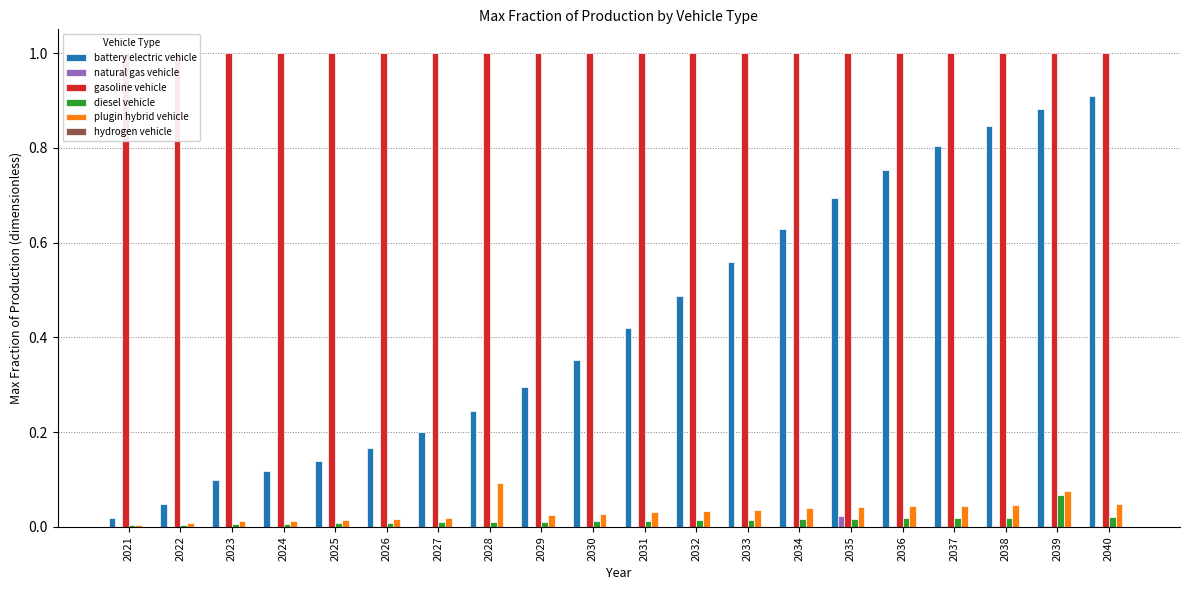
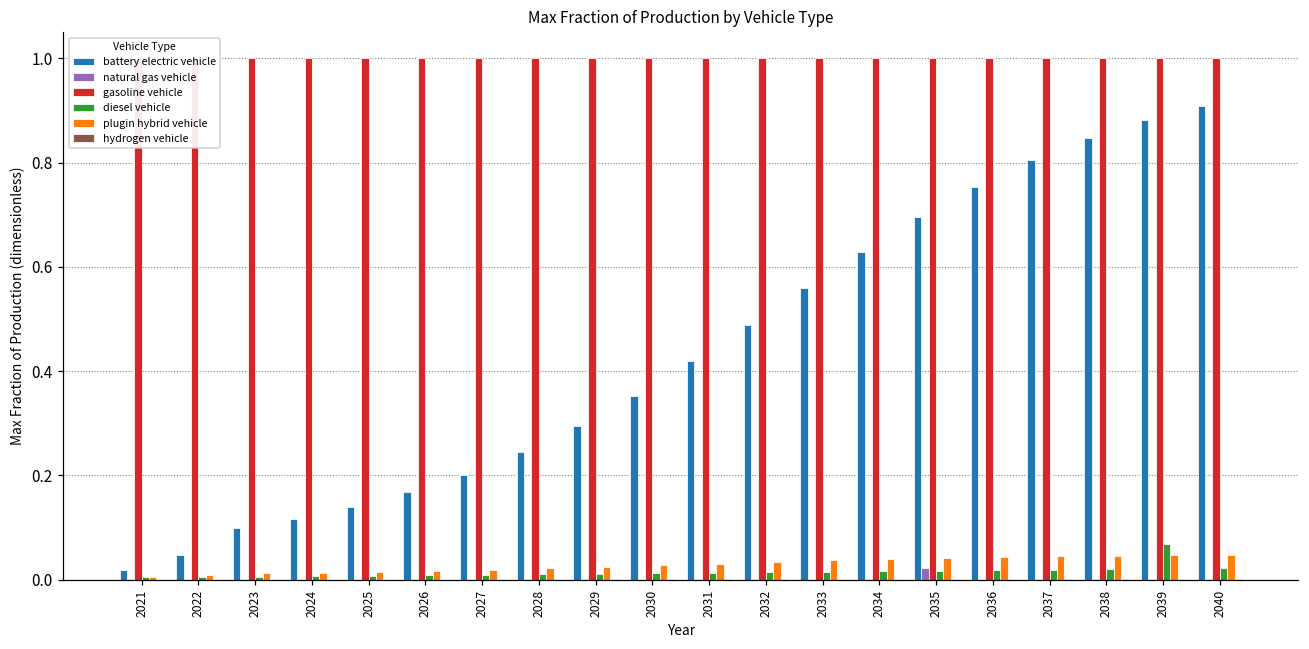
plugin hybrid vehicle, 2028: 0.09 -> 0.02
plugin hybrid vehicle, 2039: 0.07 -> 0.05
